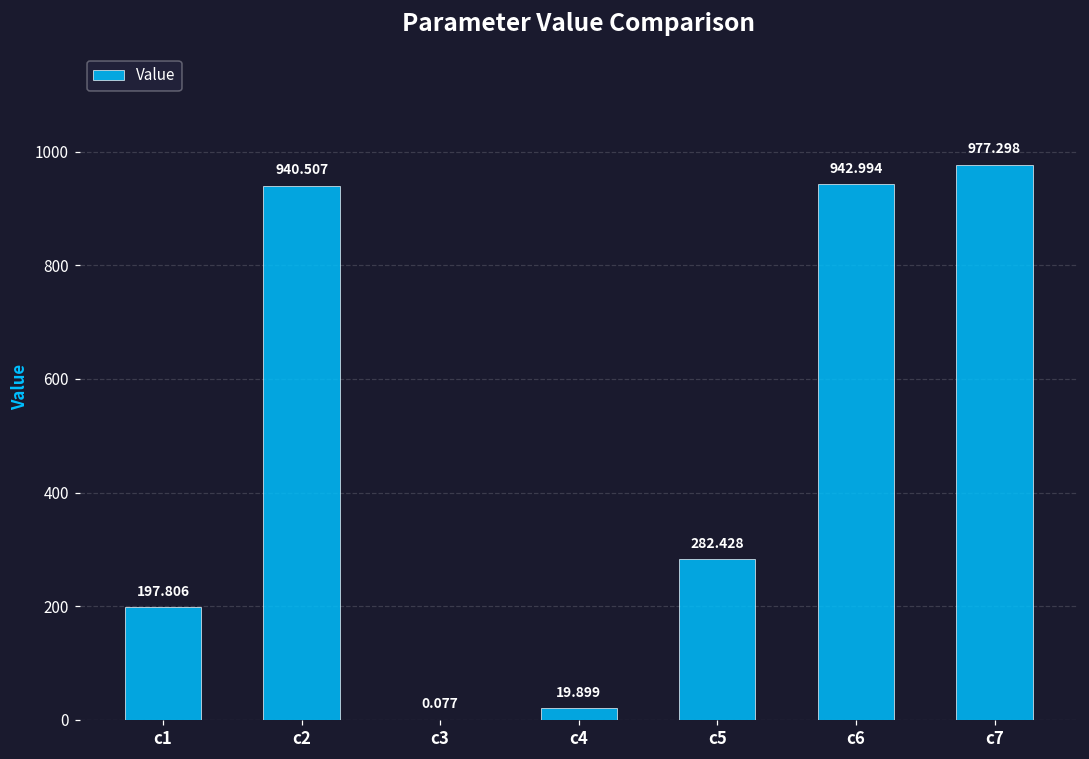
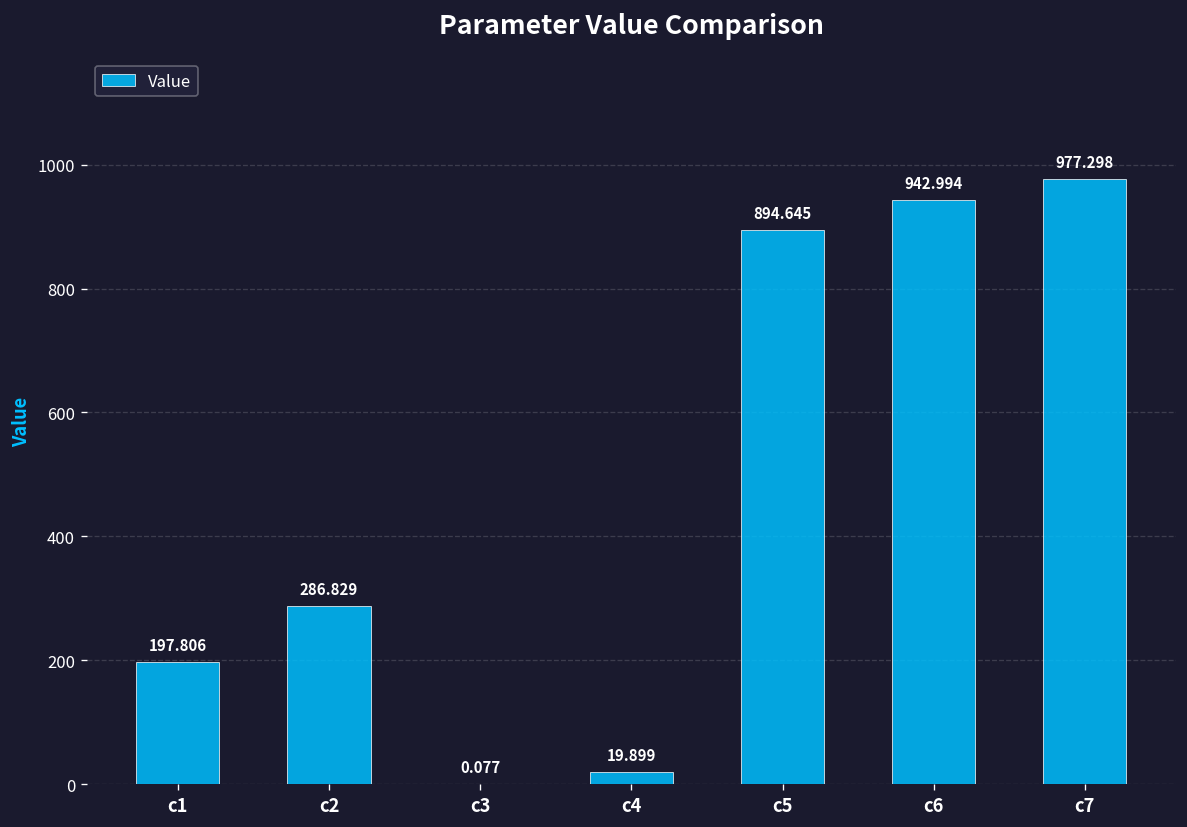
c2: 940.507 -> 286.829
c5: 282.428 -> 894.645
